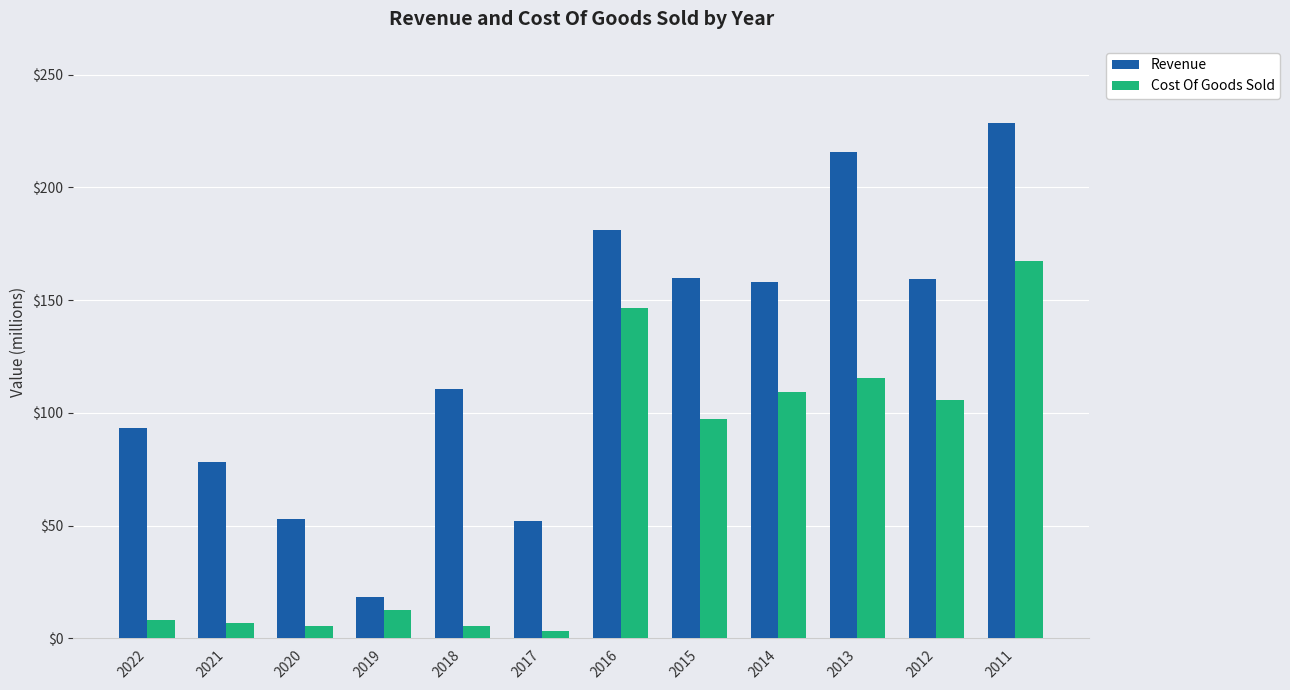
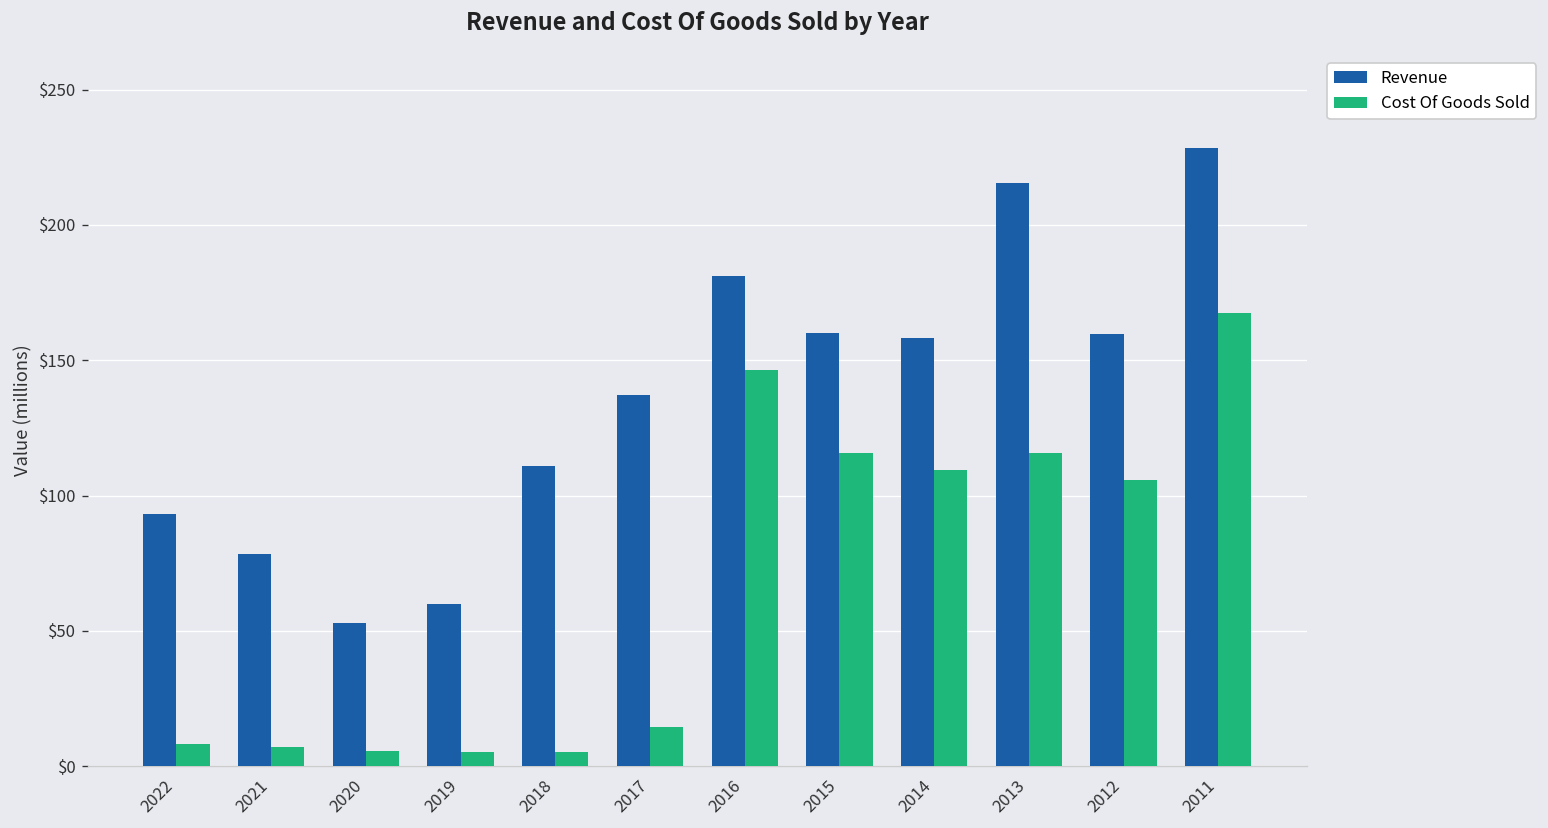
Revenue, 2019: $18 -> $60
Cost Of Goods Sold, 2019: $12 -> $5
Revenue, 2017: $52 -> $137
Cost Of Goods Sold, 2017: $3 -> $14
Cost Of Goods Sold, 2015: $97 -> $116
